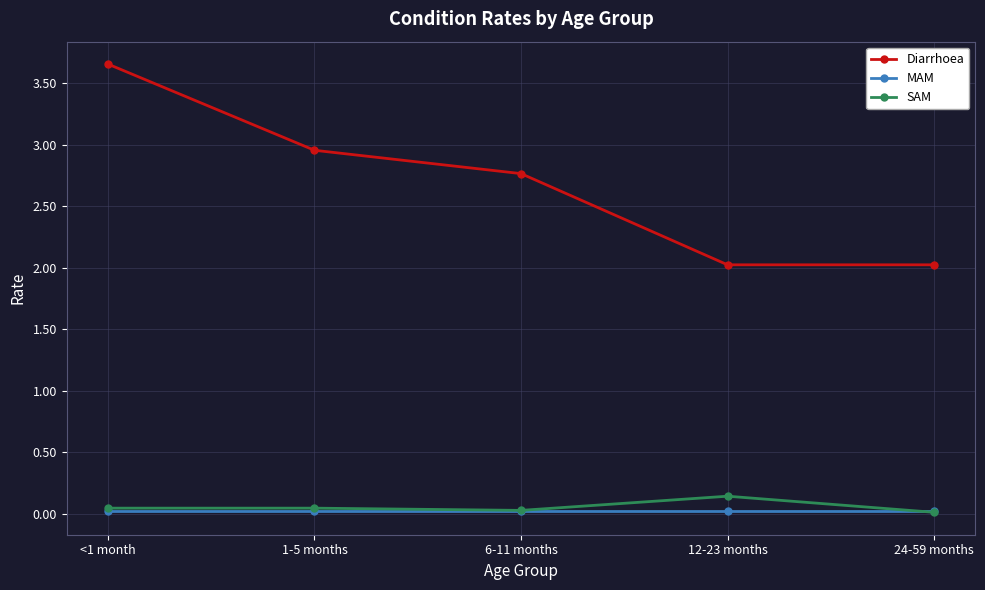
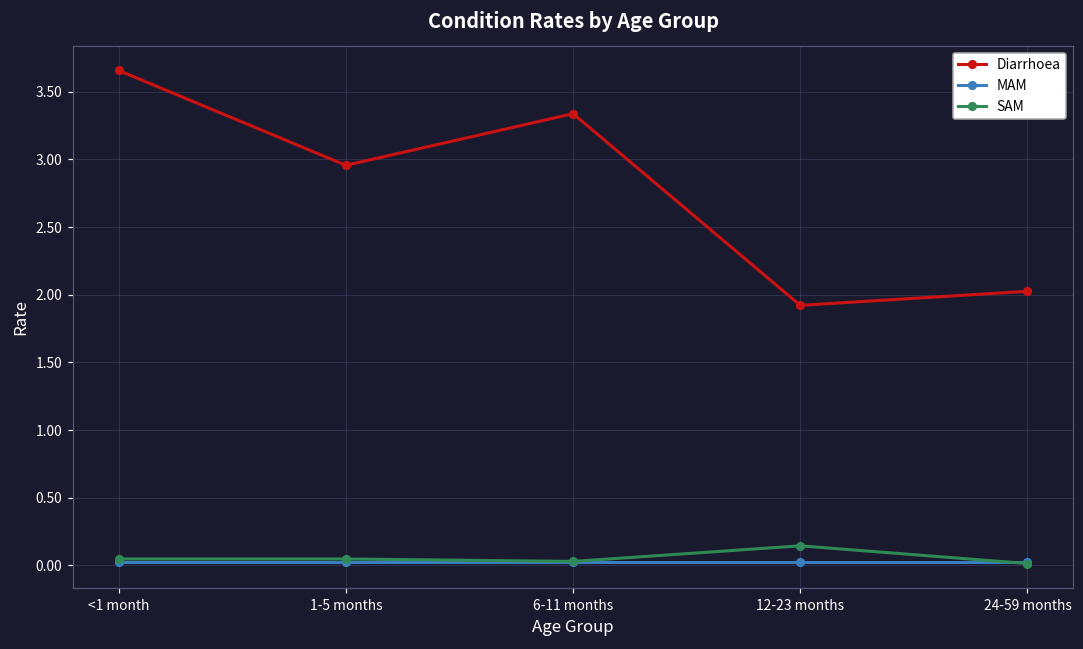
Diarrhoea, 6-11 months: 2.77 -> 3.34
Diarrhoea, 12-23 months: 2.03 -> 1.92
